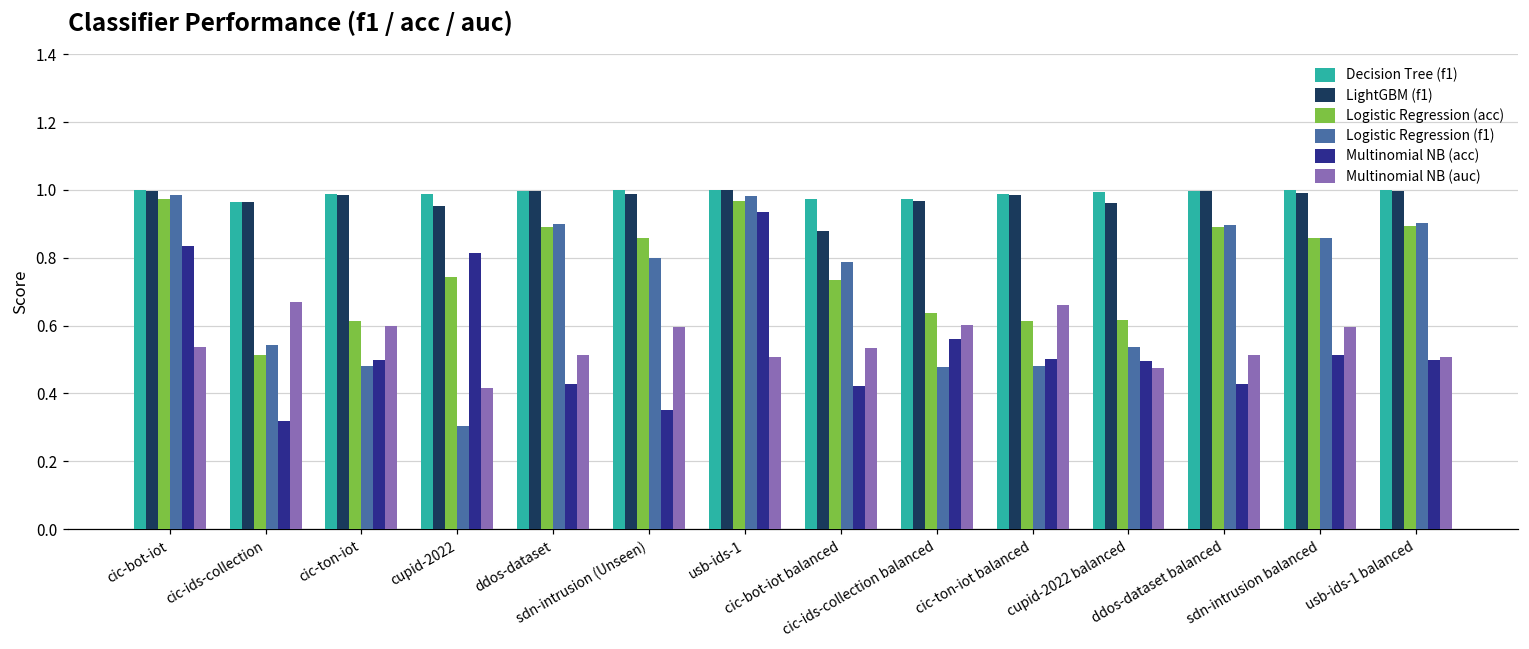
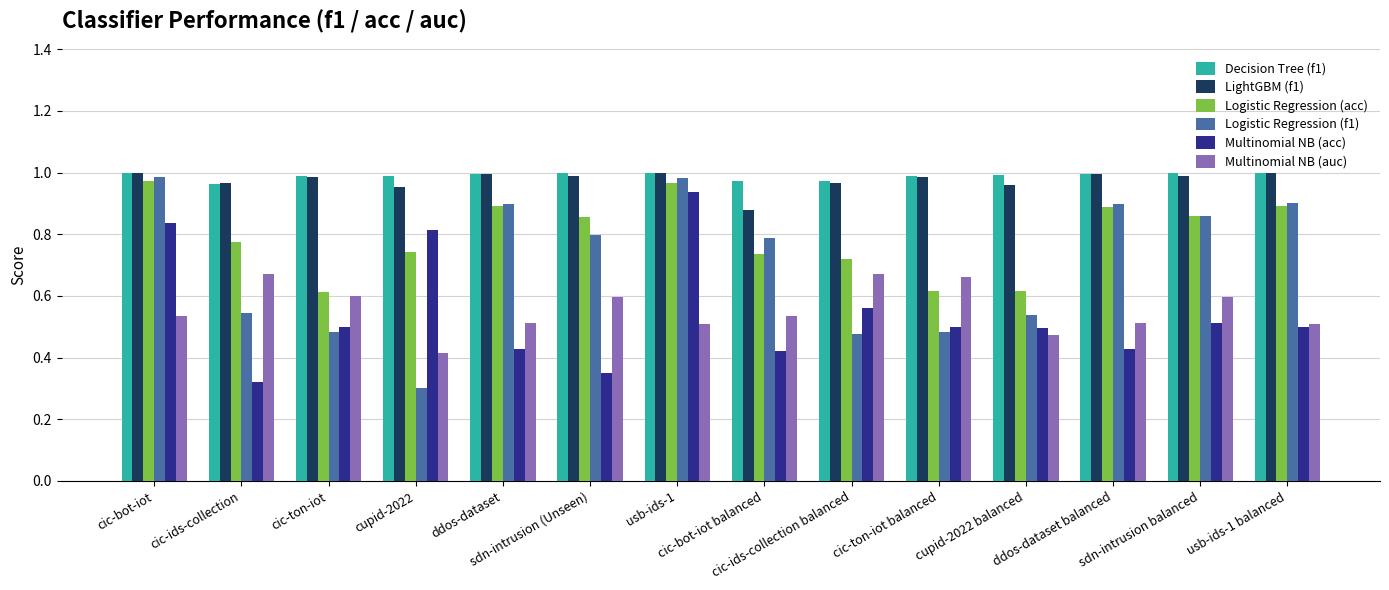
Logistic Regression (acc), cic-ids-collection: 0.51 -> 0.77
Logistic Regression (acc), cic-ids-collection balanced: 0.64 -> 0.72
Multinomial NB (auc), cic-ids-collection balanced: 0.60 -> 0.67
